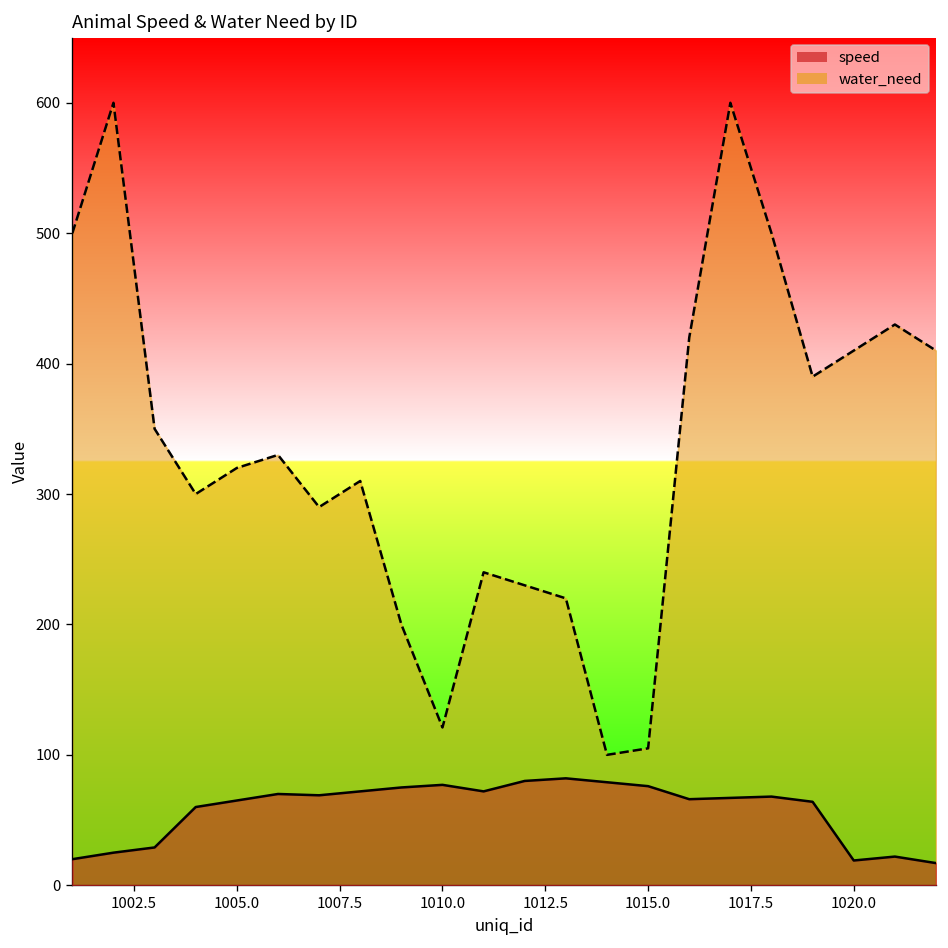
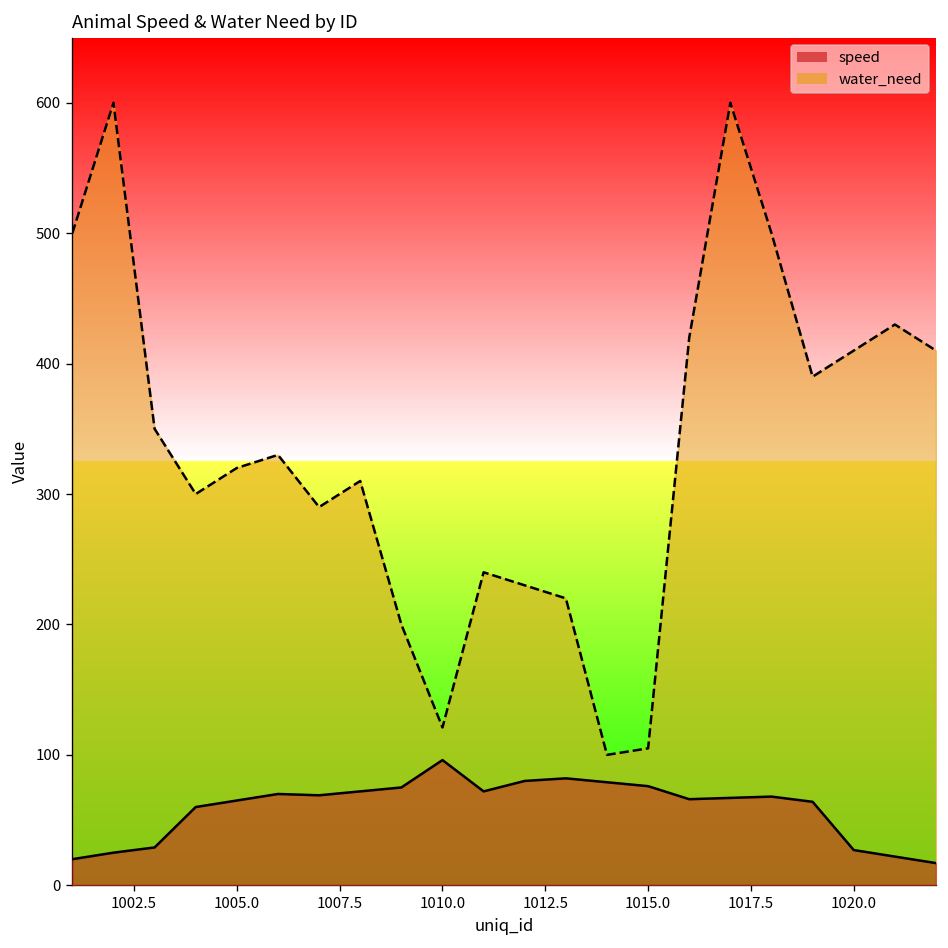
speed, 1010.0: 77 -> 96
speed, 1020.0: 19 -> 27
